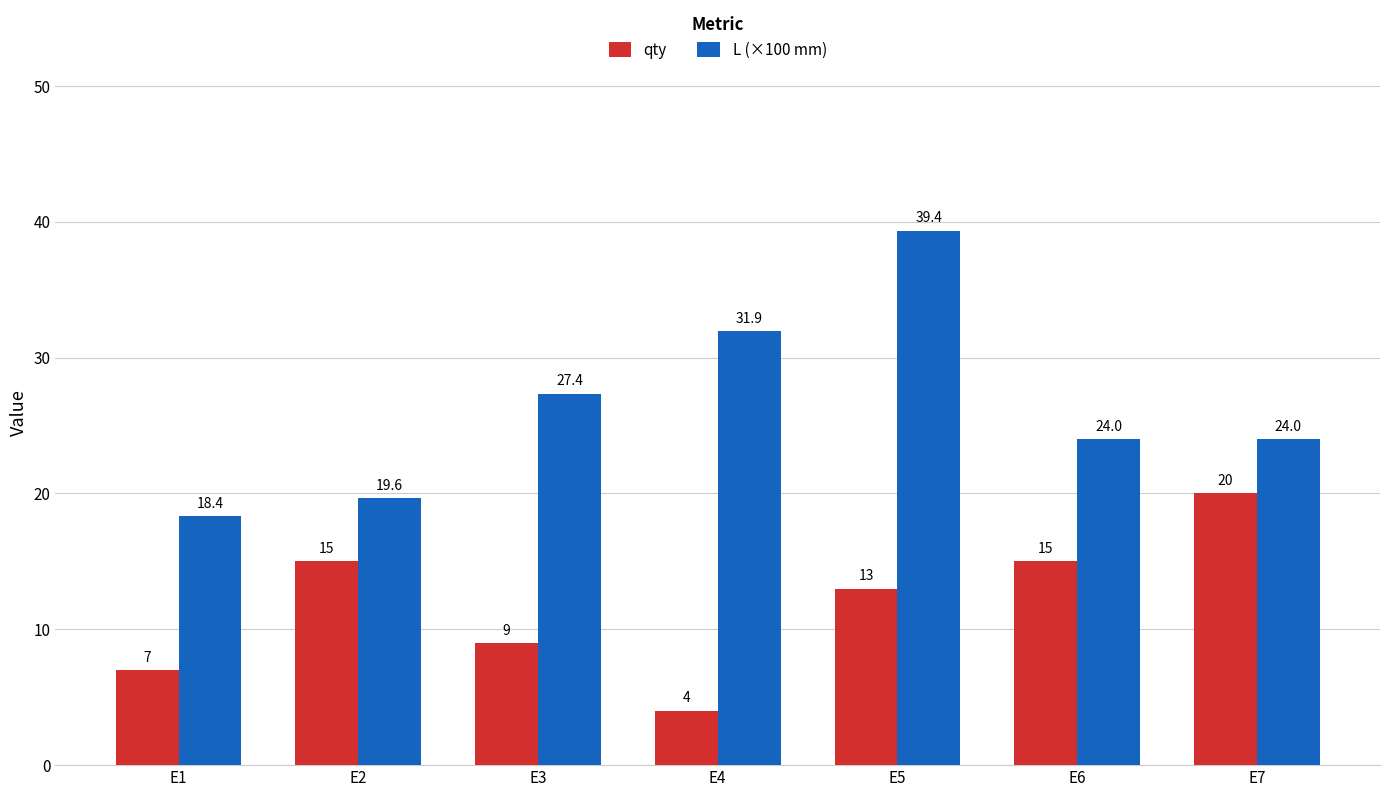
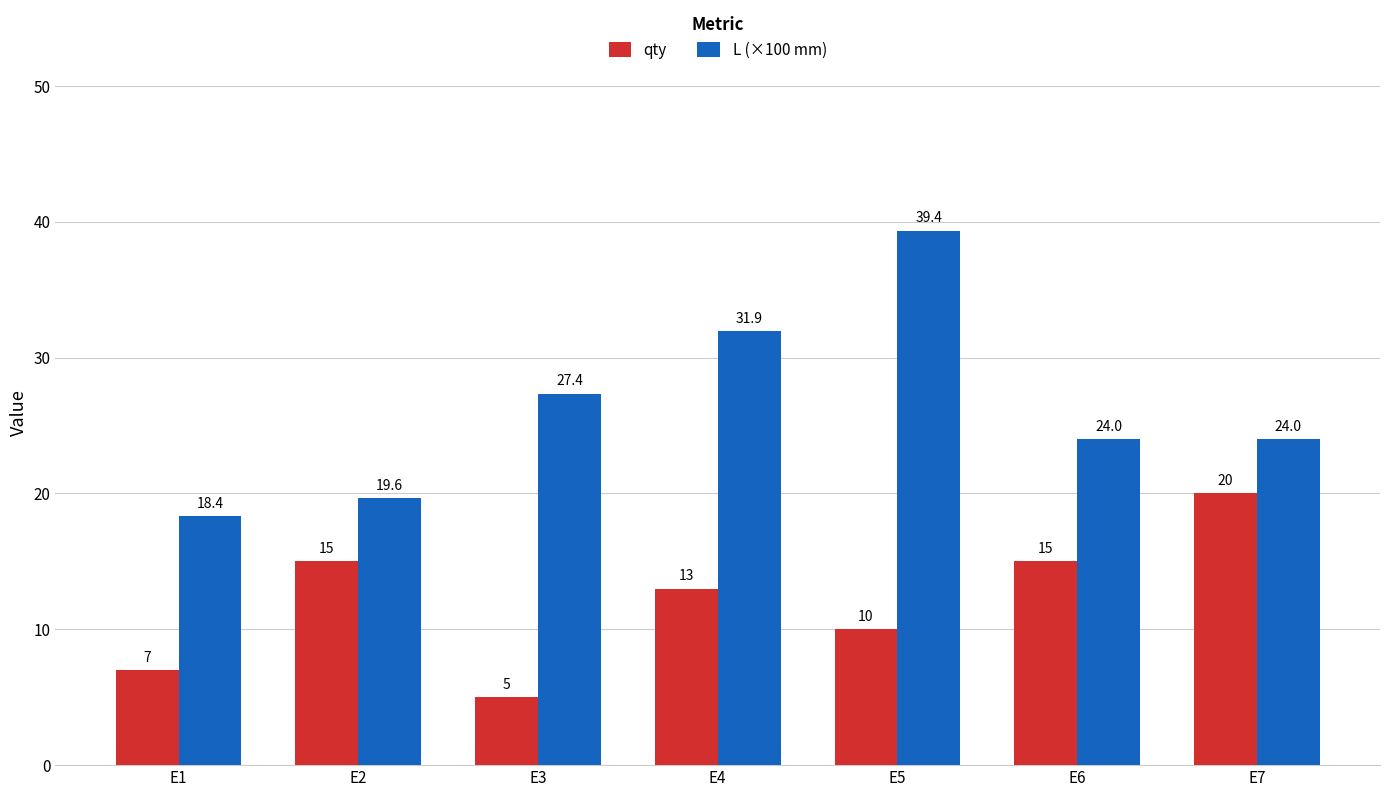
qty, E3: 9 -> 5
qty, E4: 4 -> 13
qty, E5: 13 -> 10
